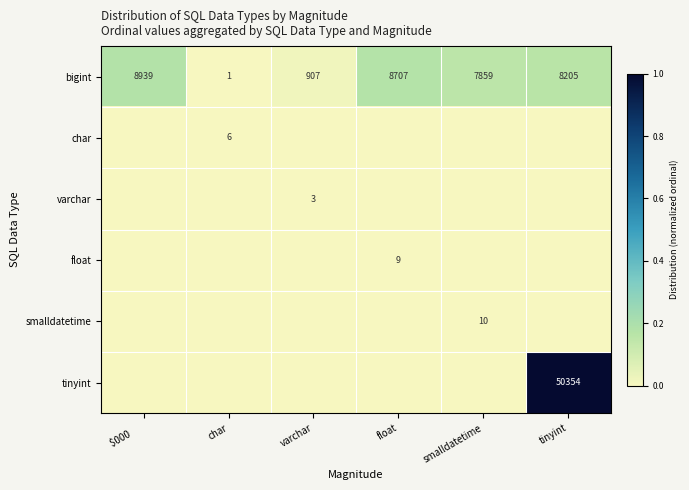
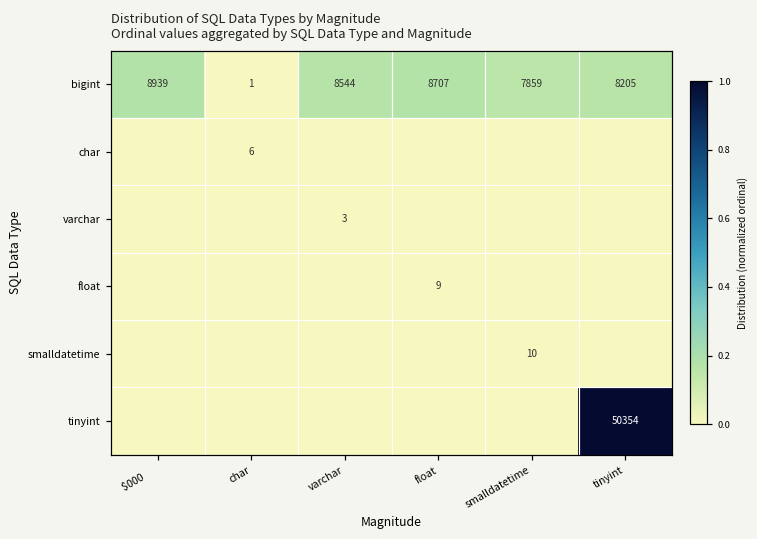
bigint, varchar: 907 -> 8544
